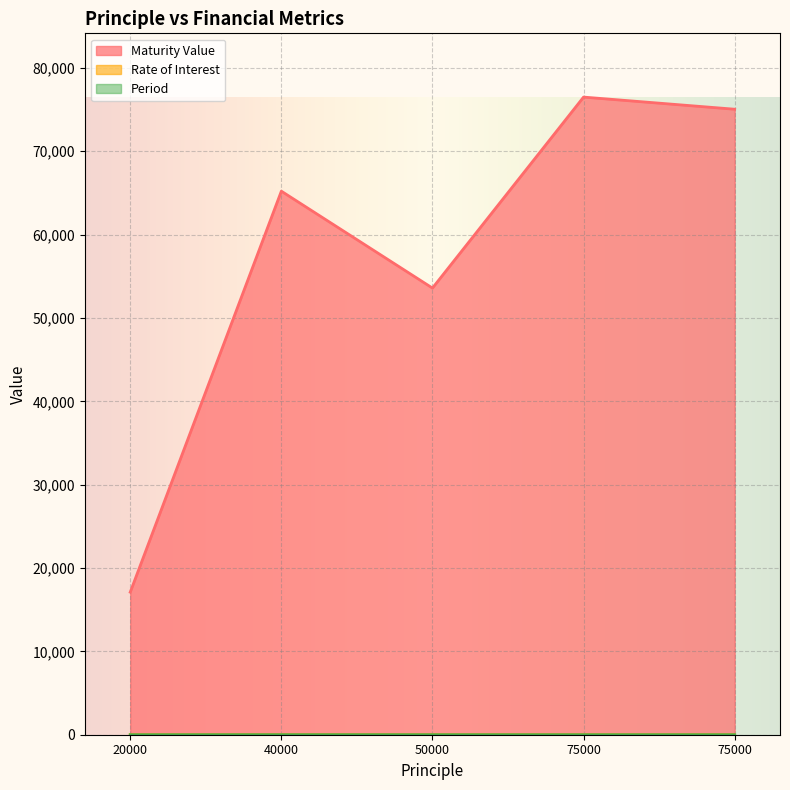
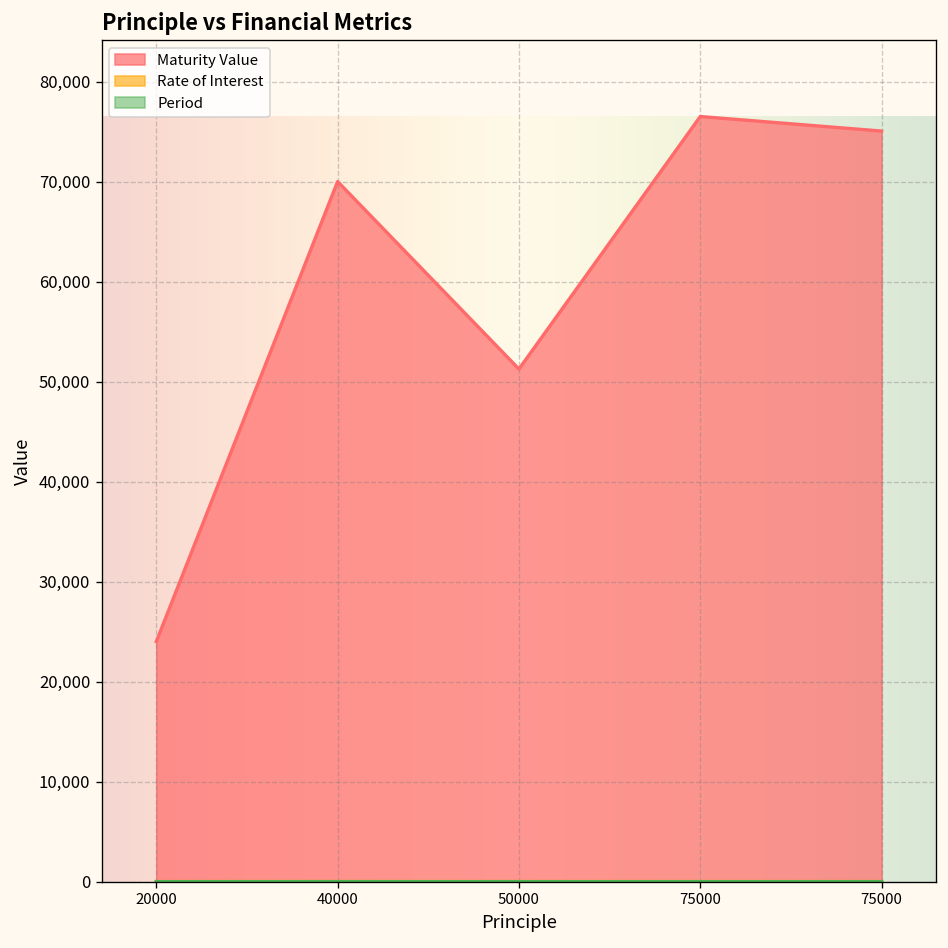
Maturity Value, 20000: 17,000 -> 24,000
Maturity Value, 40000: 65,000 -> 70,000
Maturity Value, 50000: 54,000 -> 51,000
